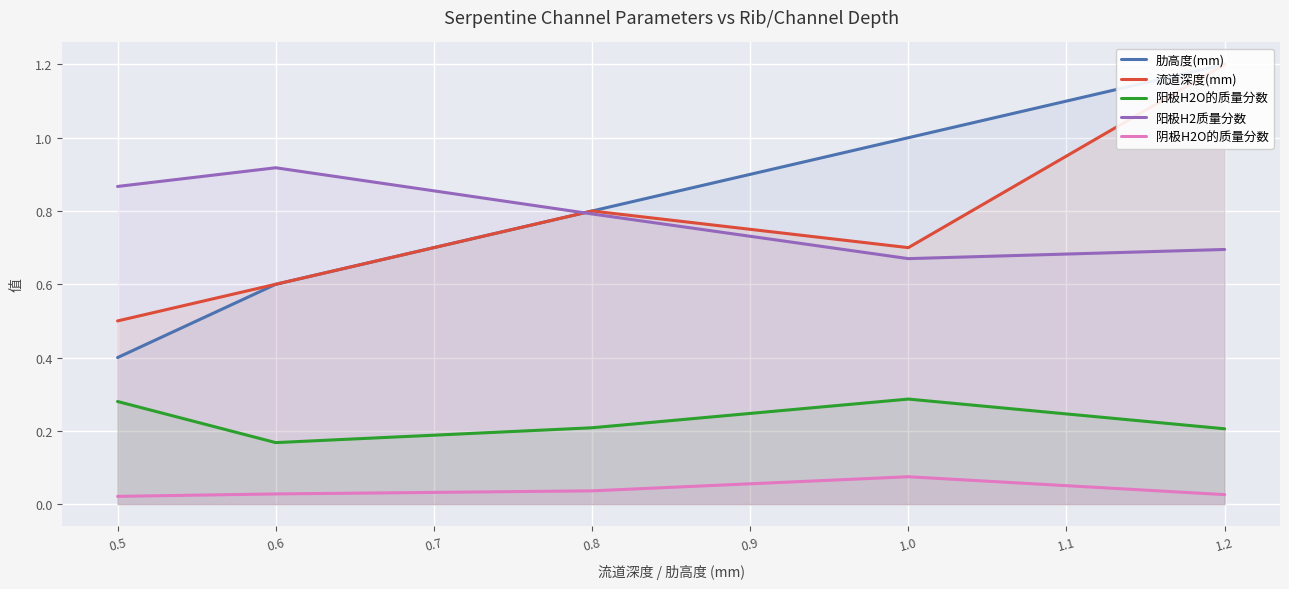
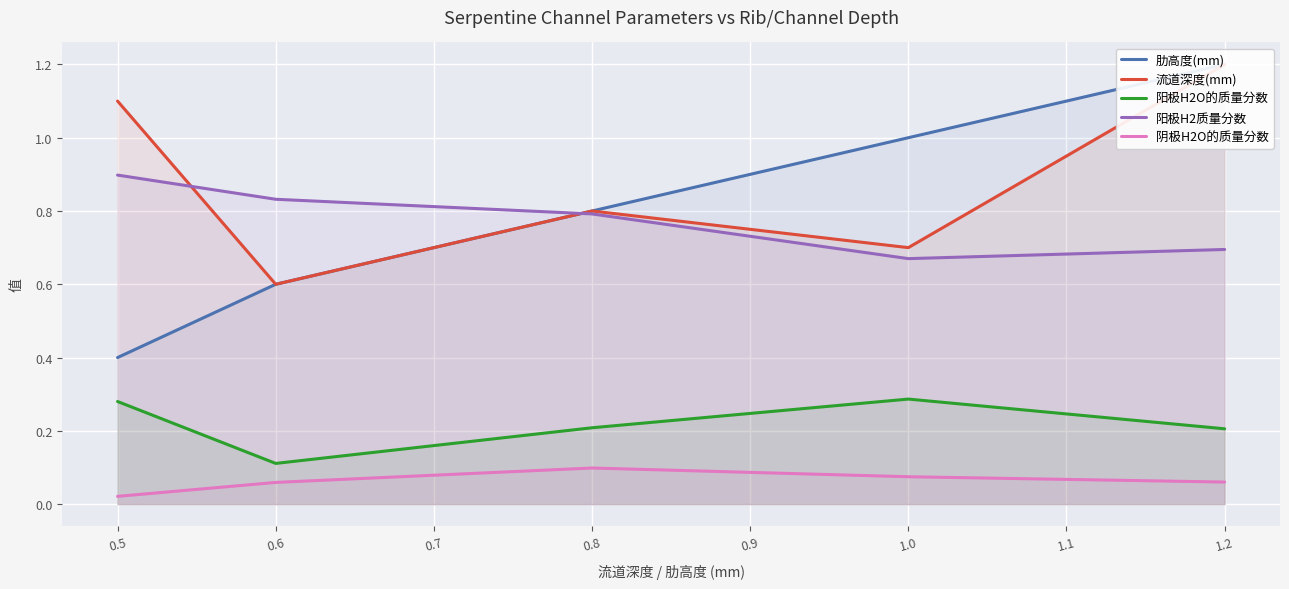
流道深度(mm), 0.5: 0.5 -> 1.1
阳极H2质量分数, 0.5: 0.87 -> 0.90
阳极H2O的质量分数, 0.6: 0.17 -> 0.11
阳极H2质量分数, 0.6: 0.92 -> 0.83
阴极H2O的质量分数, 0.6: 0.03 -> 0.06
阴极H2O的质量分数, 0.8: 0.04 -> 0.10
阴极H2O的质量分数, 1.2: 0.03 -> 0.06
